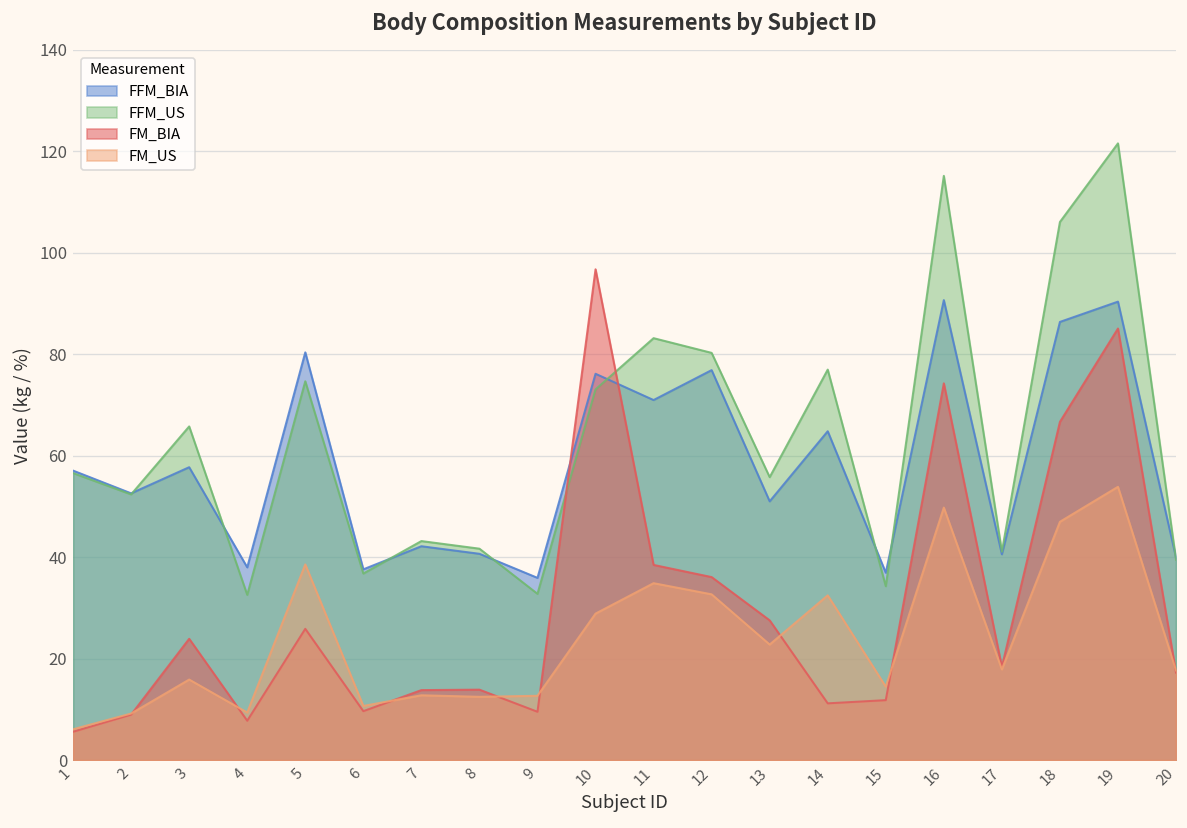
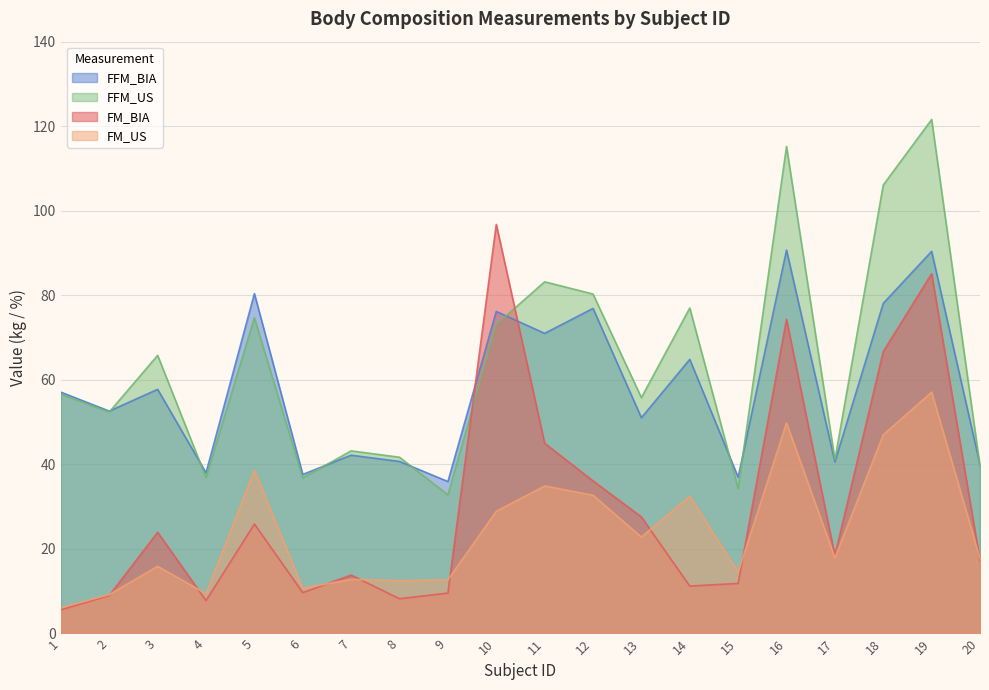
FFM_US, 4: 33 -> 37
FM_BIA, 8: 14 -> 8
FM_BIA, 11: 39 -> 45
FFM_BIA, 18: 86 -> 78
FM_US, 19: 54 -> 57
